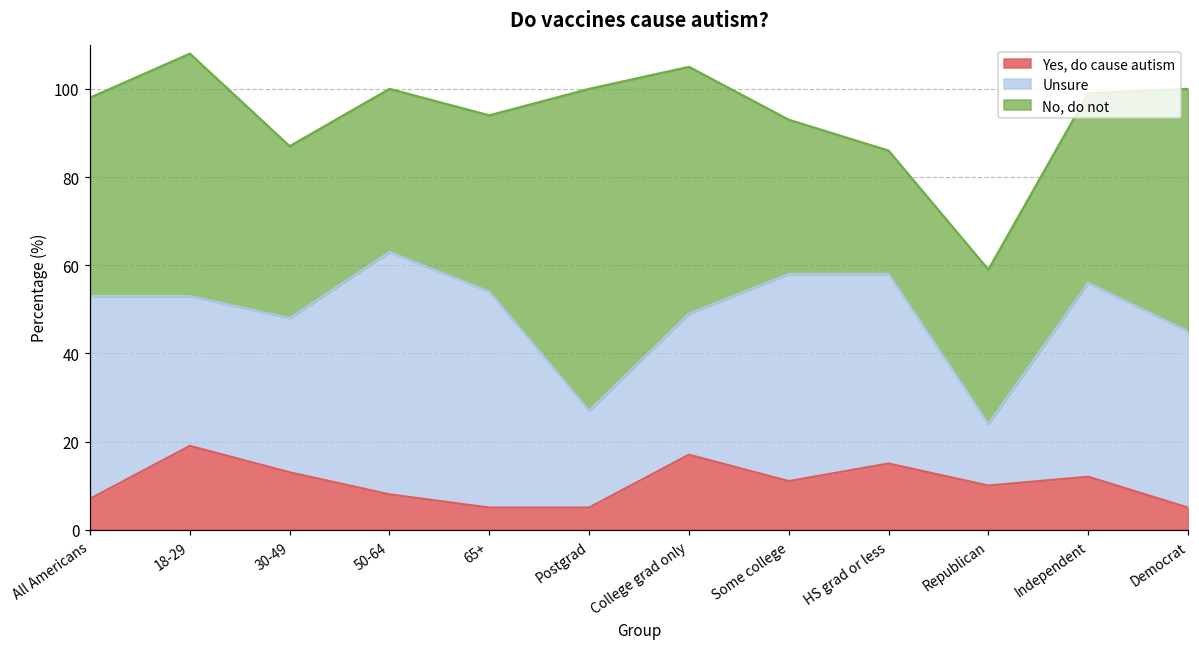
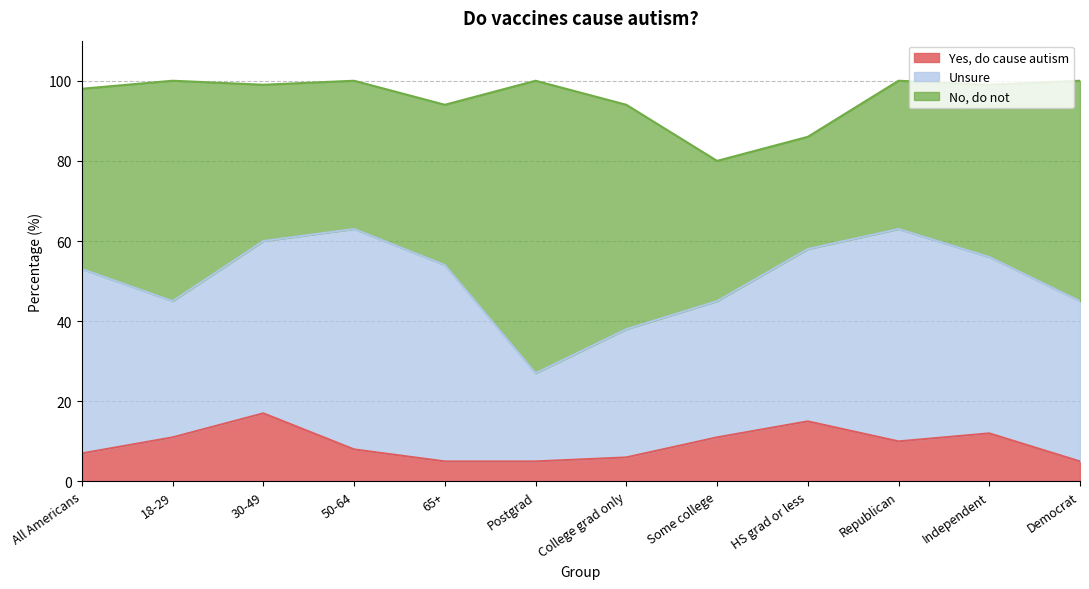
Yes, do cause autism, 18-29: 19 -> 11
Yes, do cause autism, 30-49: 13 -> 17
Unsure, 30-49: 35 -> 43
Yes, do cause autism, College grad only: 17 -> 6
Unsure, Some college: 47 -> 34
Unsure, Republican: 14 -> 53
No, do not, Republican: 35 -> 37
